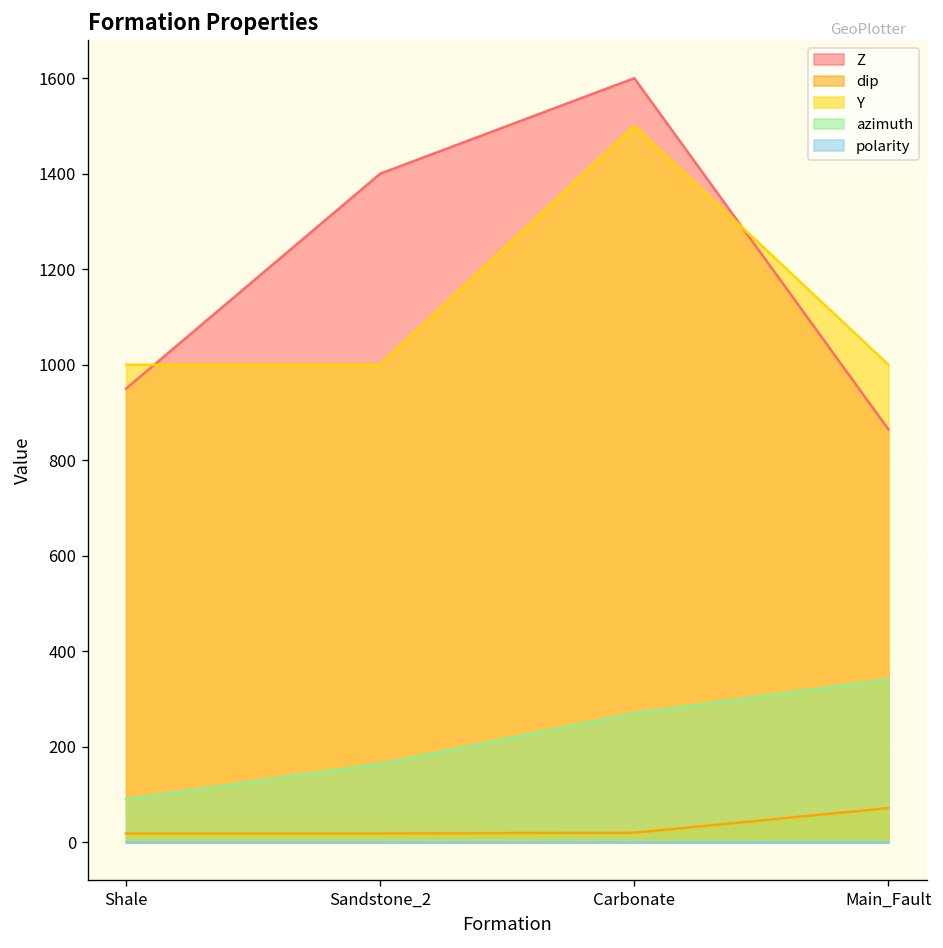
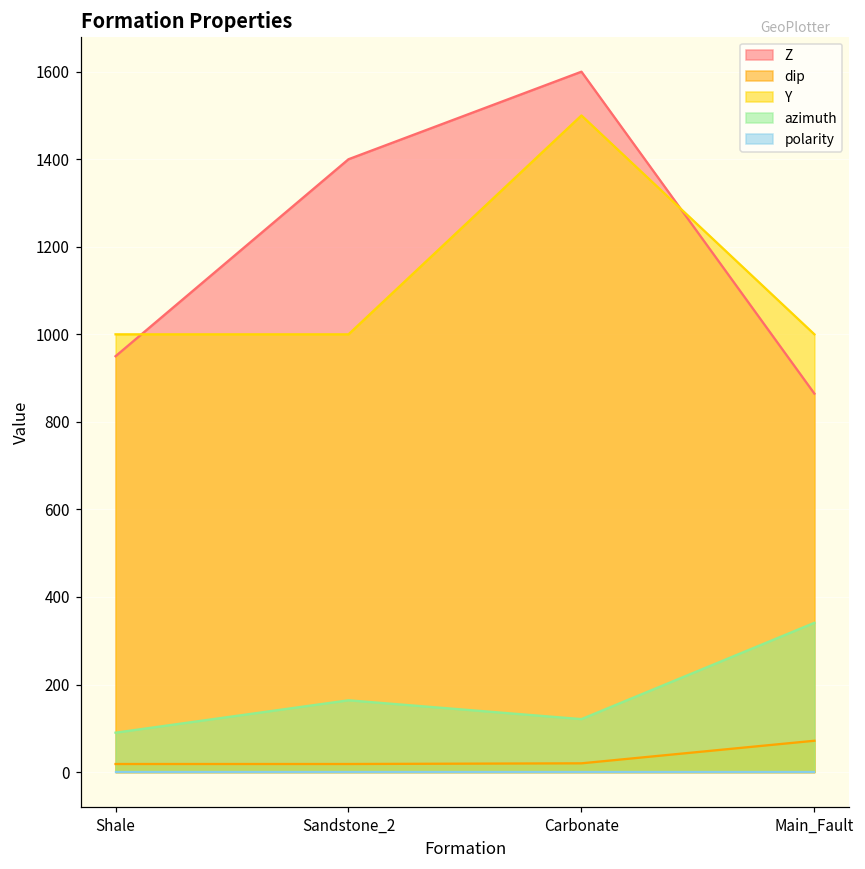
azimuth, Carbonate: 270 -> 120
